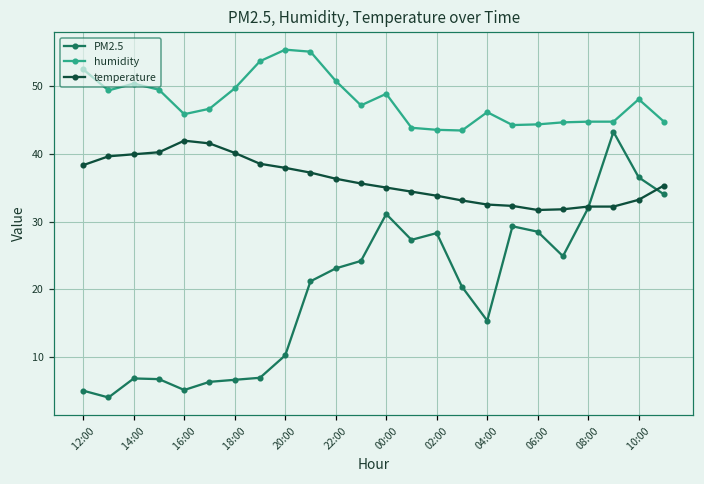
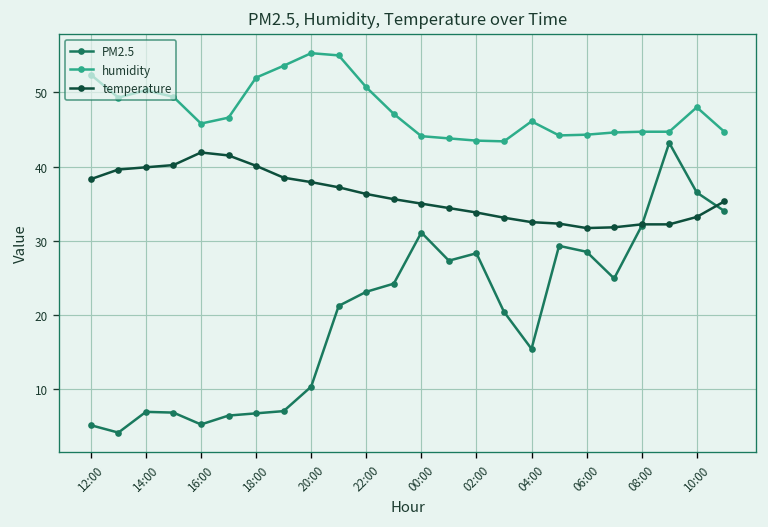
humidity, 18:00: 50 -> 52
humidity, 00:00: 49 -> 44
